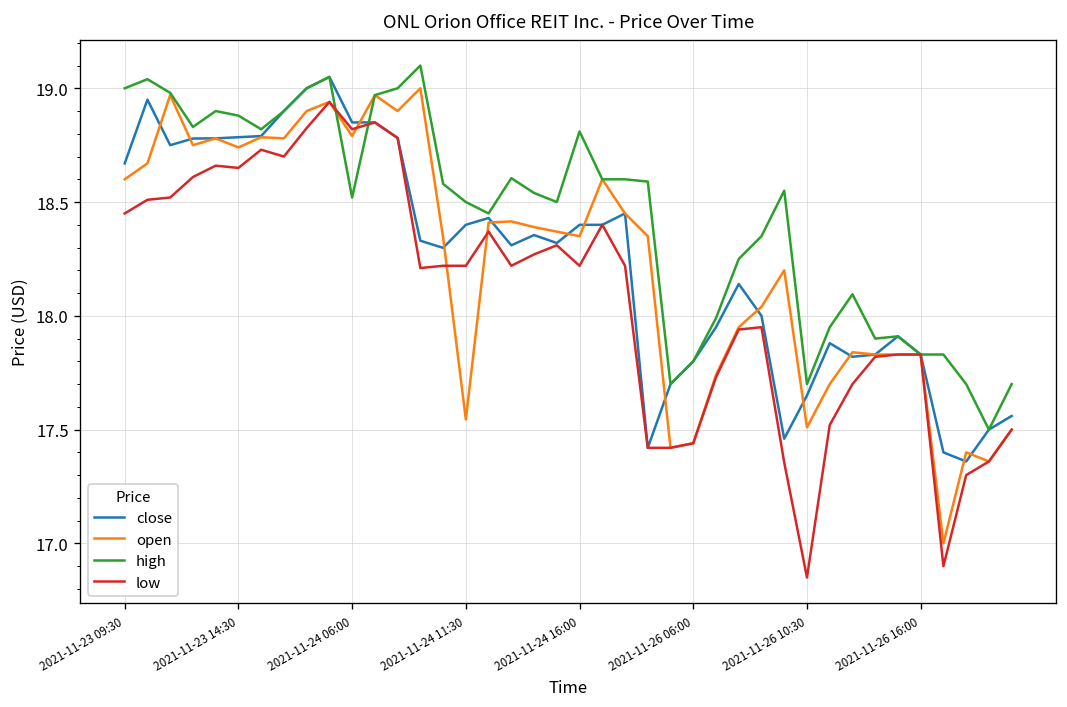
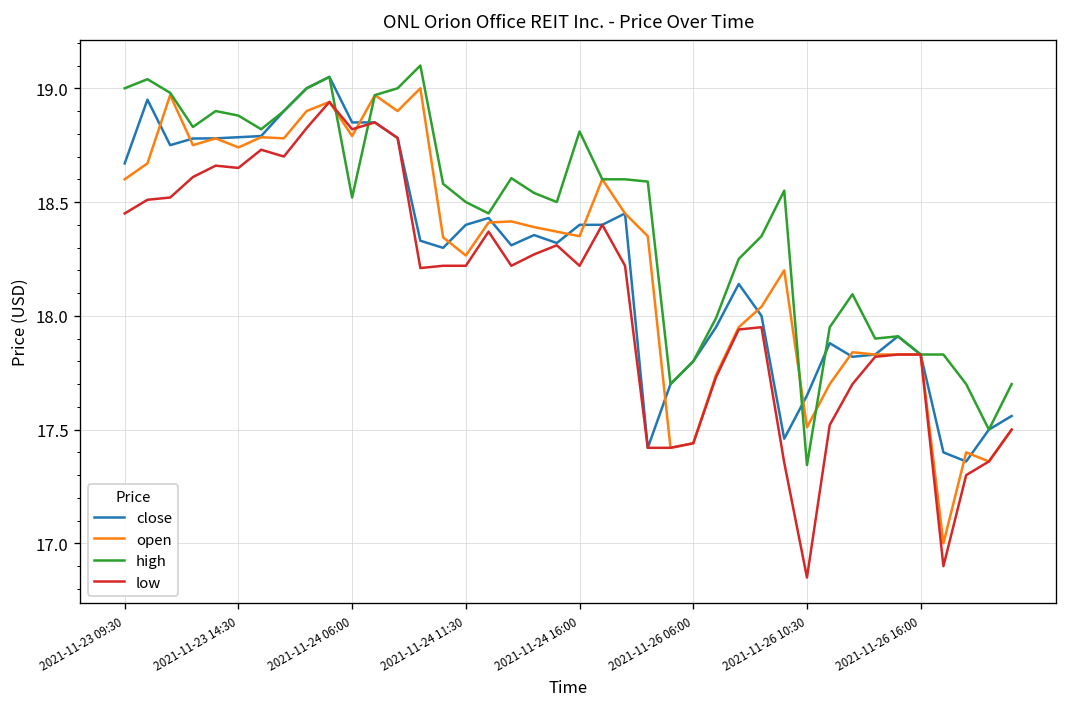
open, 2021-11-24 11:30: 17.54 -> 18.26
high, 2021-11-26 10:30: 17.70 -> 17.34
